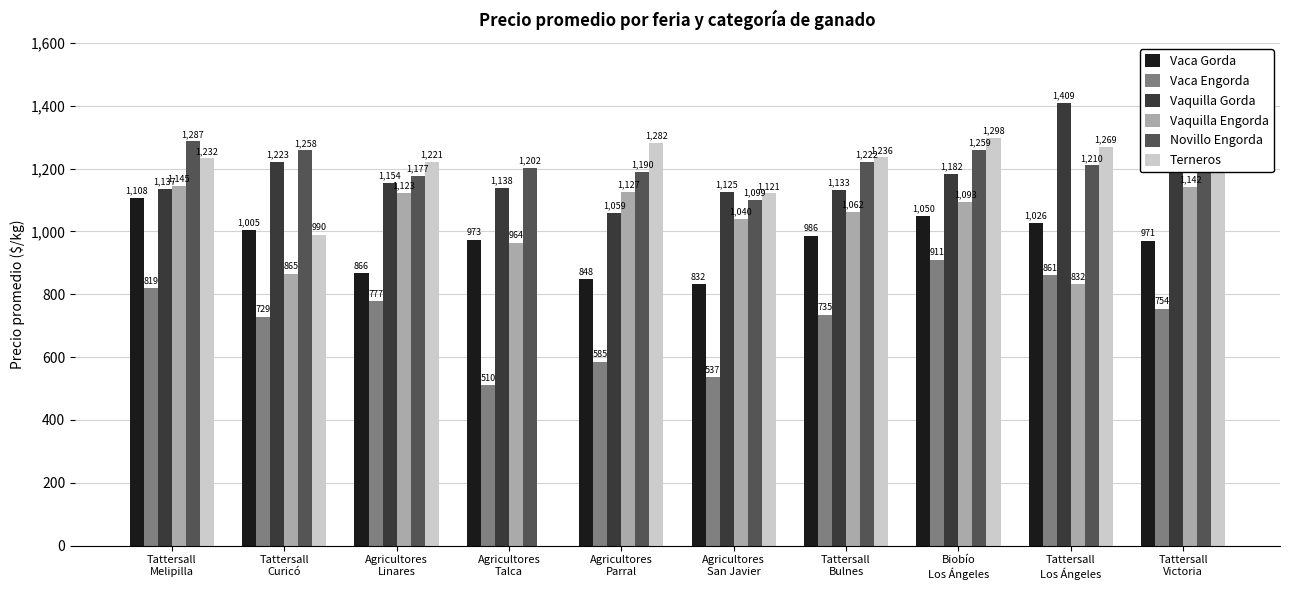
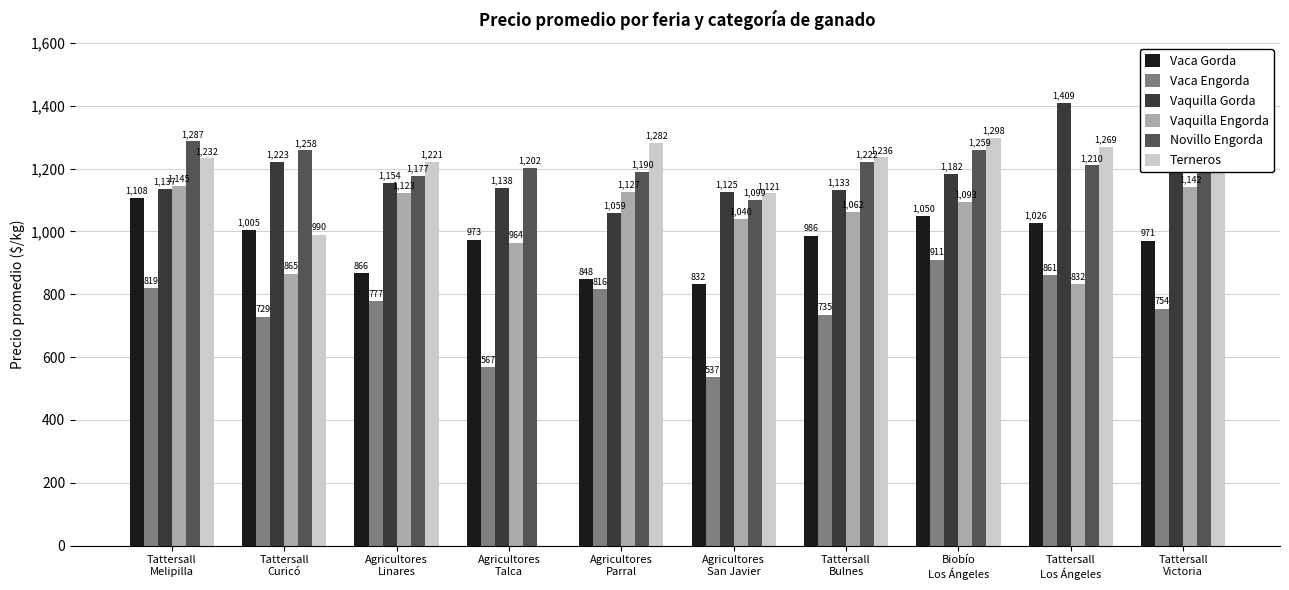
Vaca Engorda, Agricultores Talca: 510 -> 567
Vaca Engorda, Agricultores Parral: 585 -> 816
